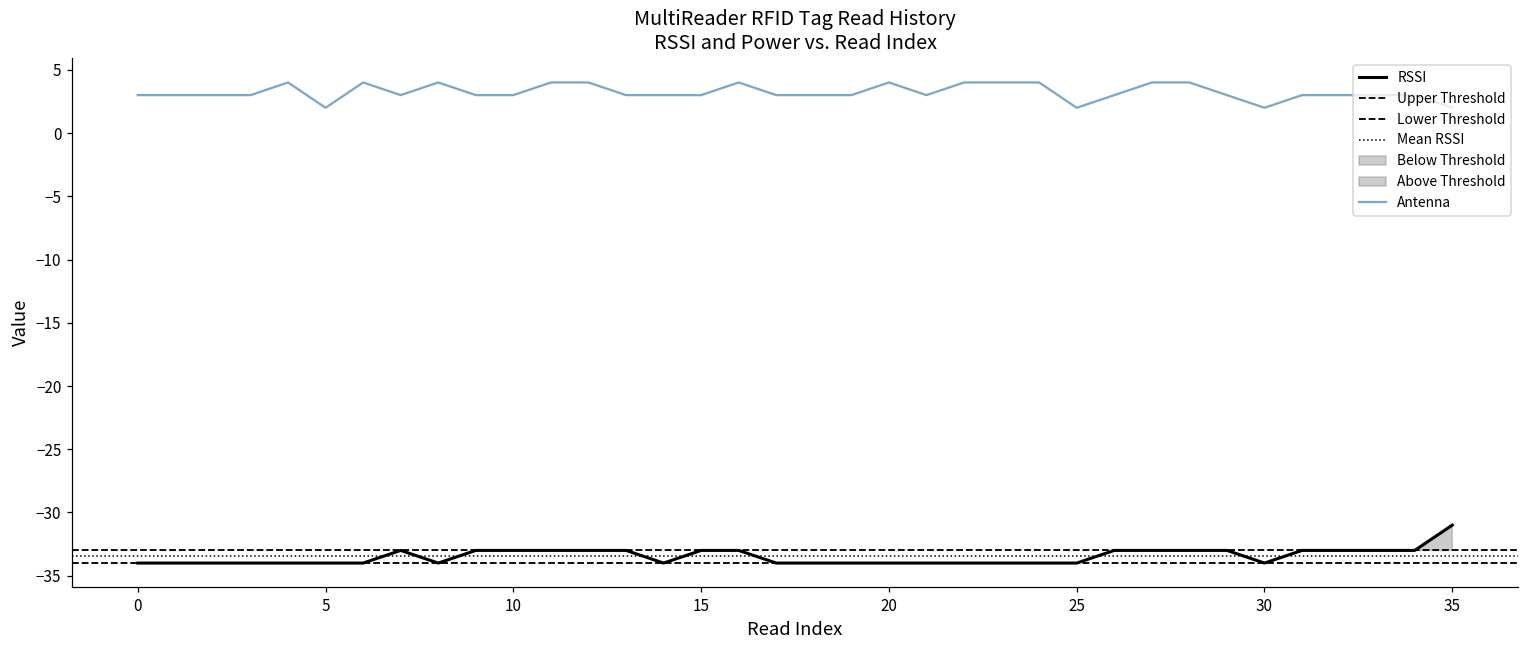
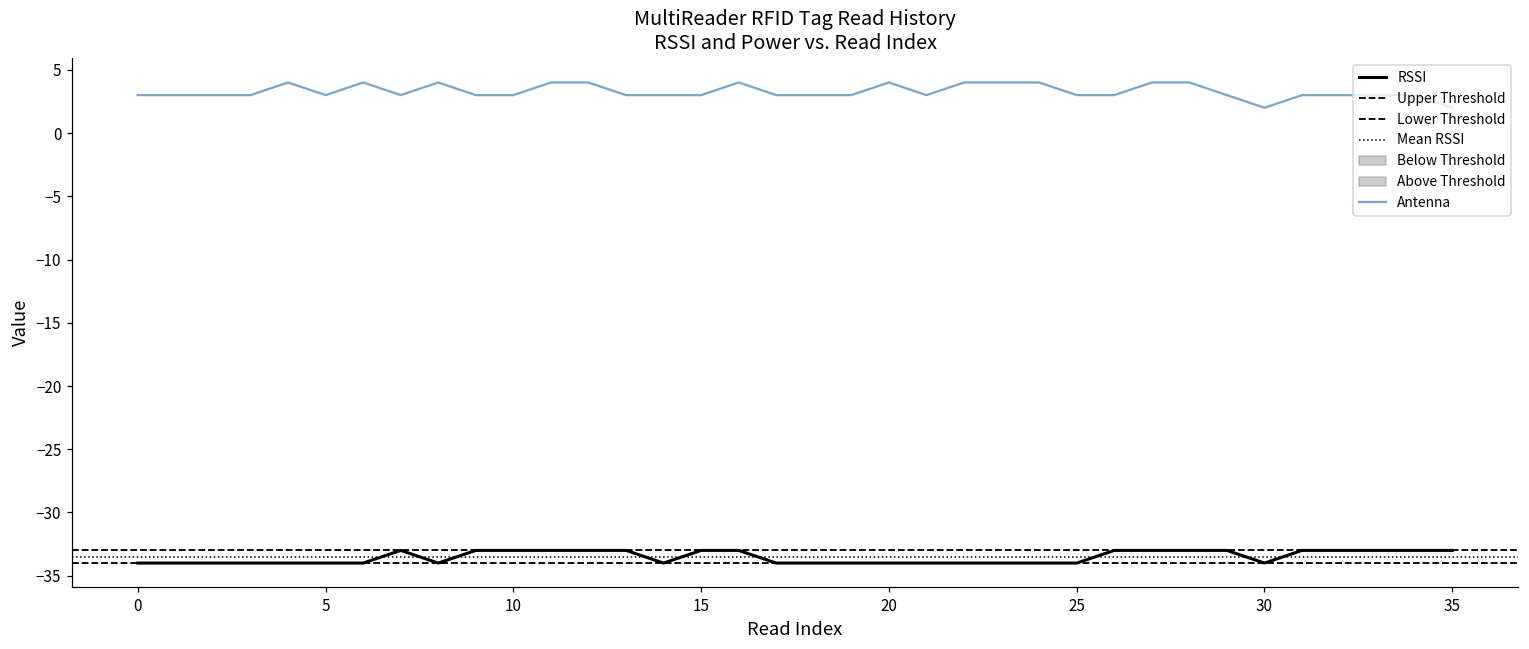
Antenna, 5: 2 -> 3
Antenna, 25: 2 -> 3
RSSI, 35: -31 -> -33
